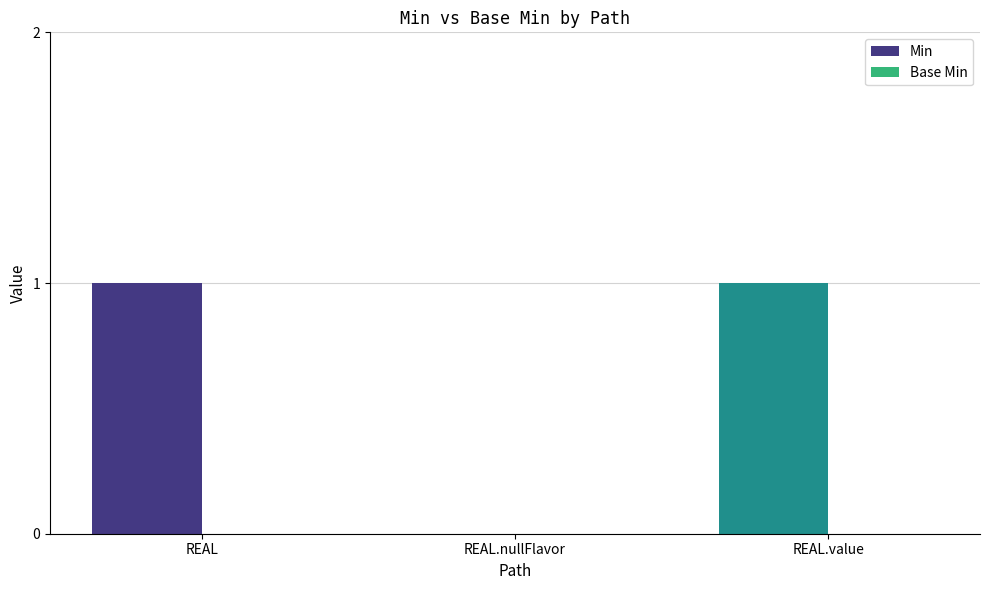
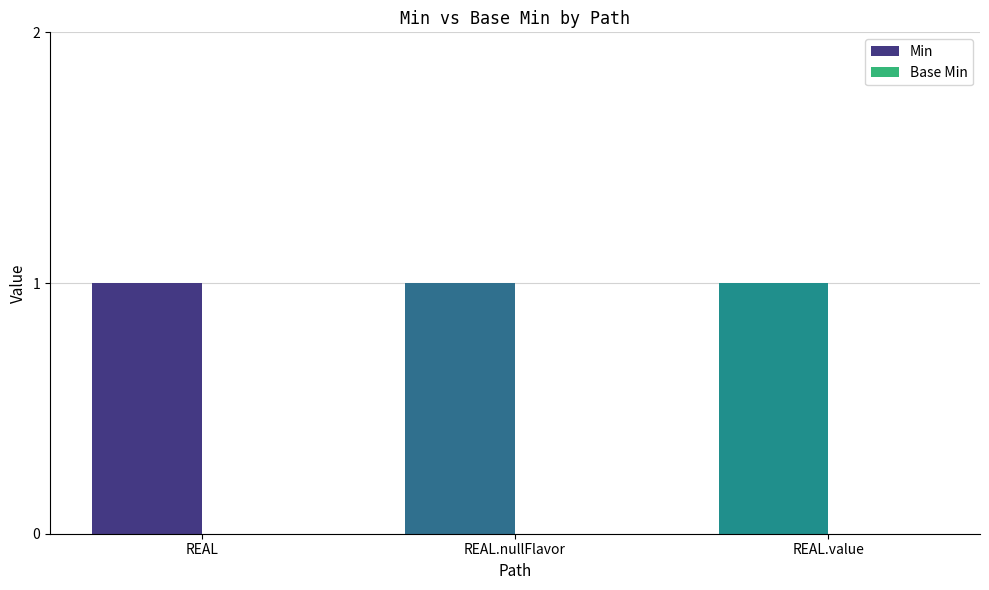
Min, REAL.nullFlavor: 0 -> 1
